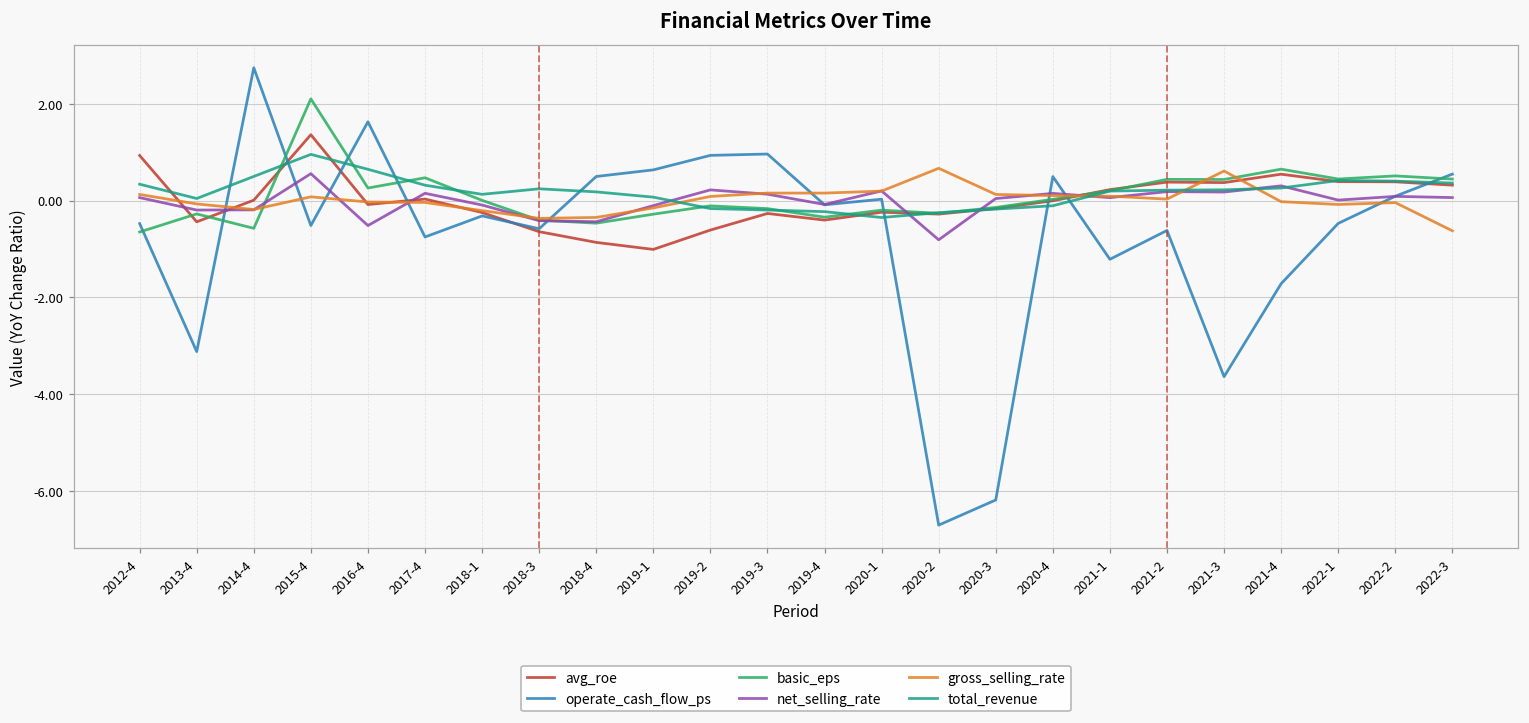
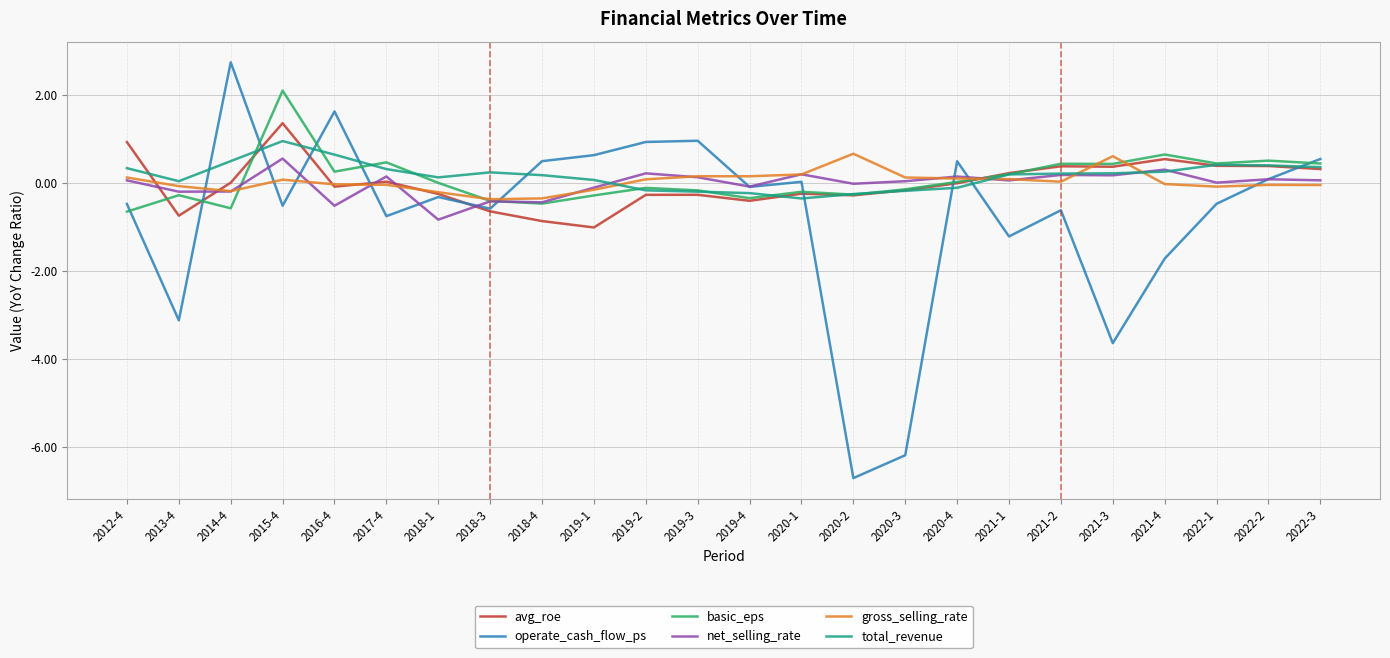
avg_roe, 2013-4: -0.4 -> -0.7
net_selling_rate, 2018-1: -0.1 -> -0.8
avg_roe, 2019-2: -0.6 -> -0.3
net_selling_rate, 2020-2: -0.8 -> 0.0
gross_selling_rate, 2022-3: -0.6 -> 0.0
